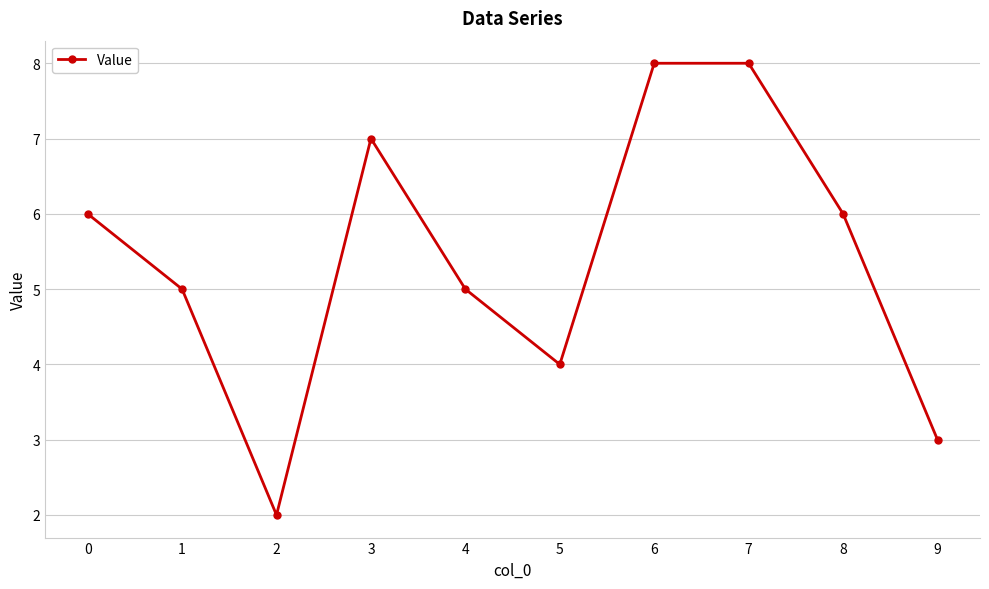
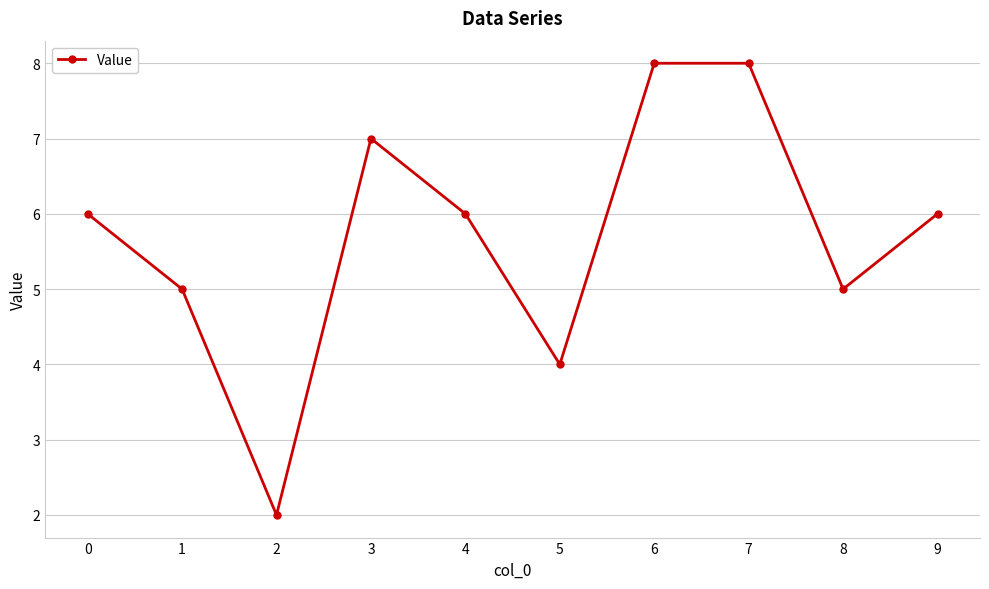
4: 5 -> 6
8: 6 -> 5
9: 3 -> 6
